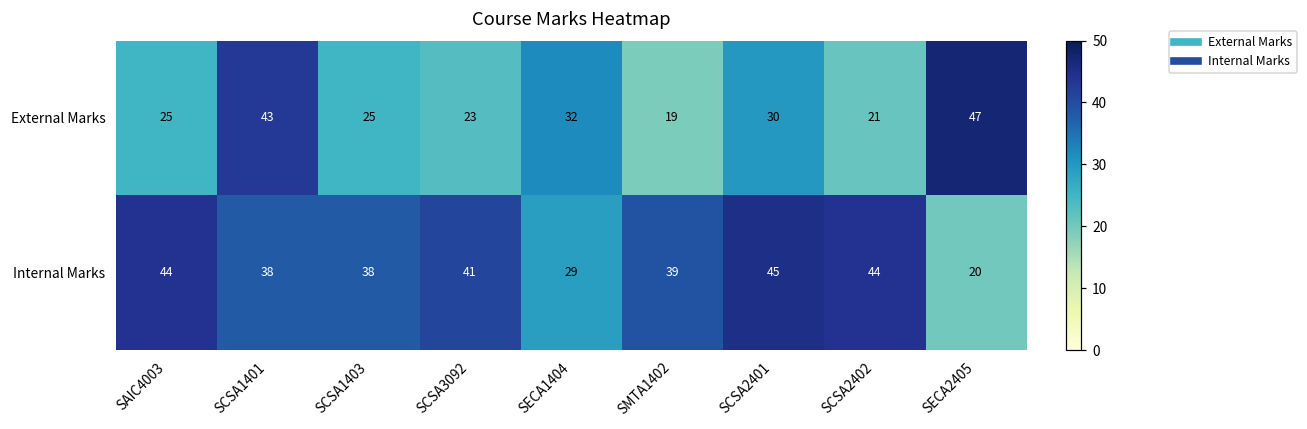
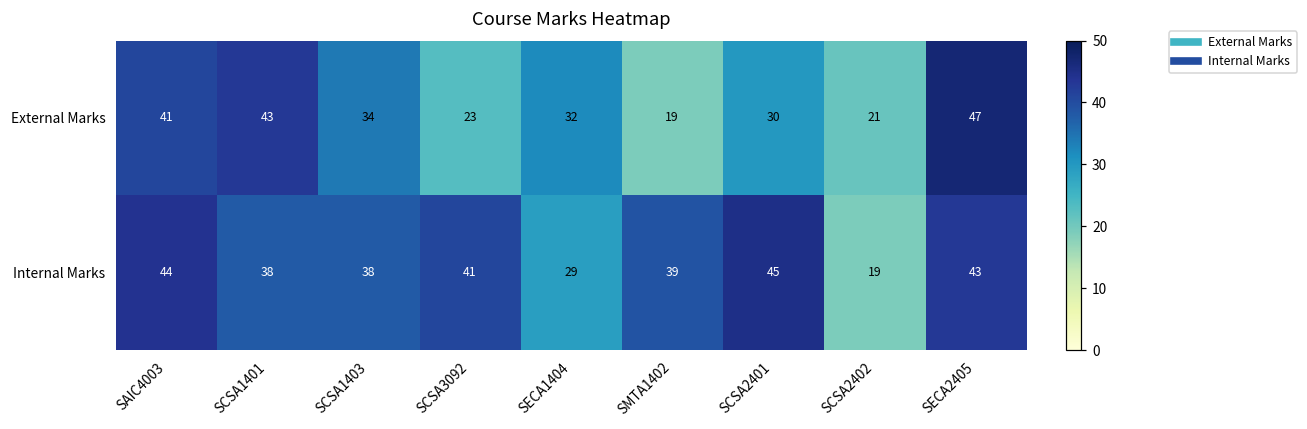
External Marks, SAIC4003: 25 -> 41
External Marks, SCSA1403: 25 -> 34
Internal Marks, SCSA2402: 44 -> 19
Internal Marks, SECA2405: 20 -> 43
